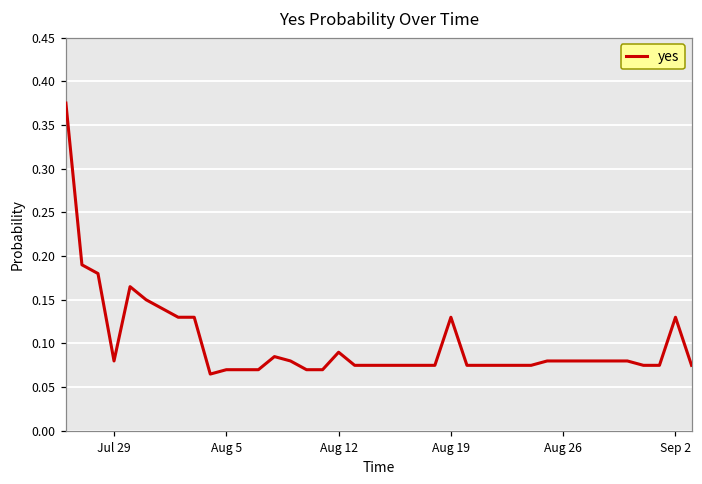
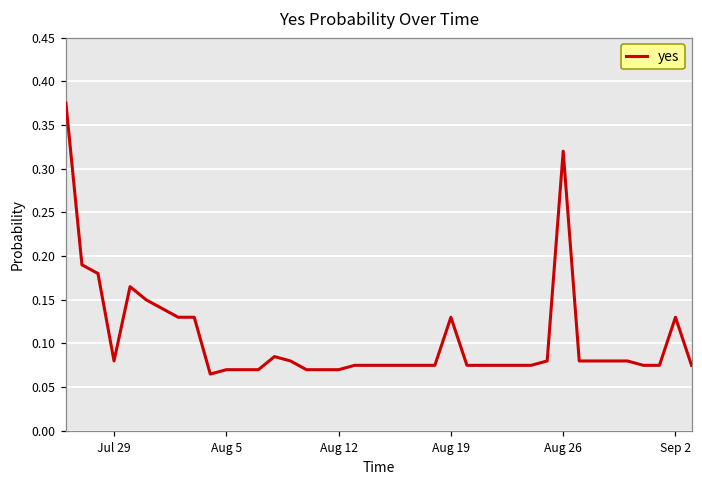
Aug 12: 0.09 -> 0.07
Aug 26: 0.08 -> 0.32
